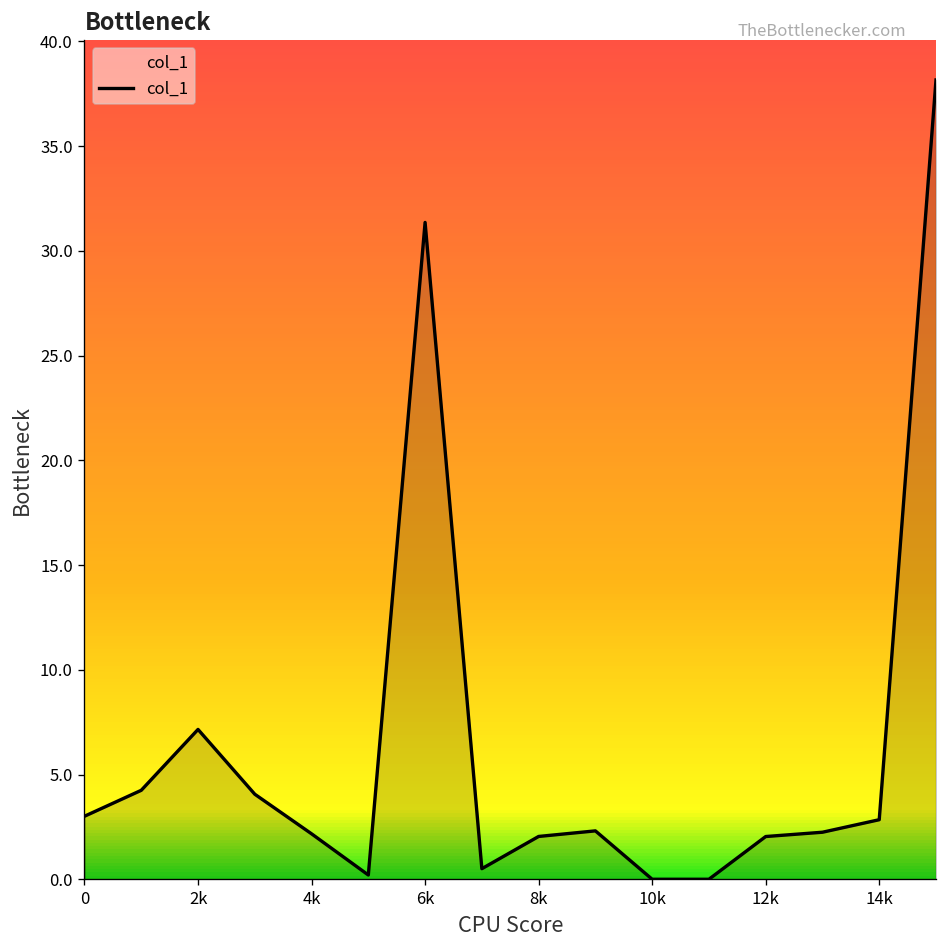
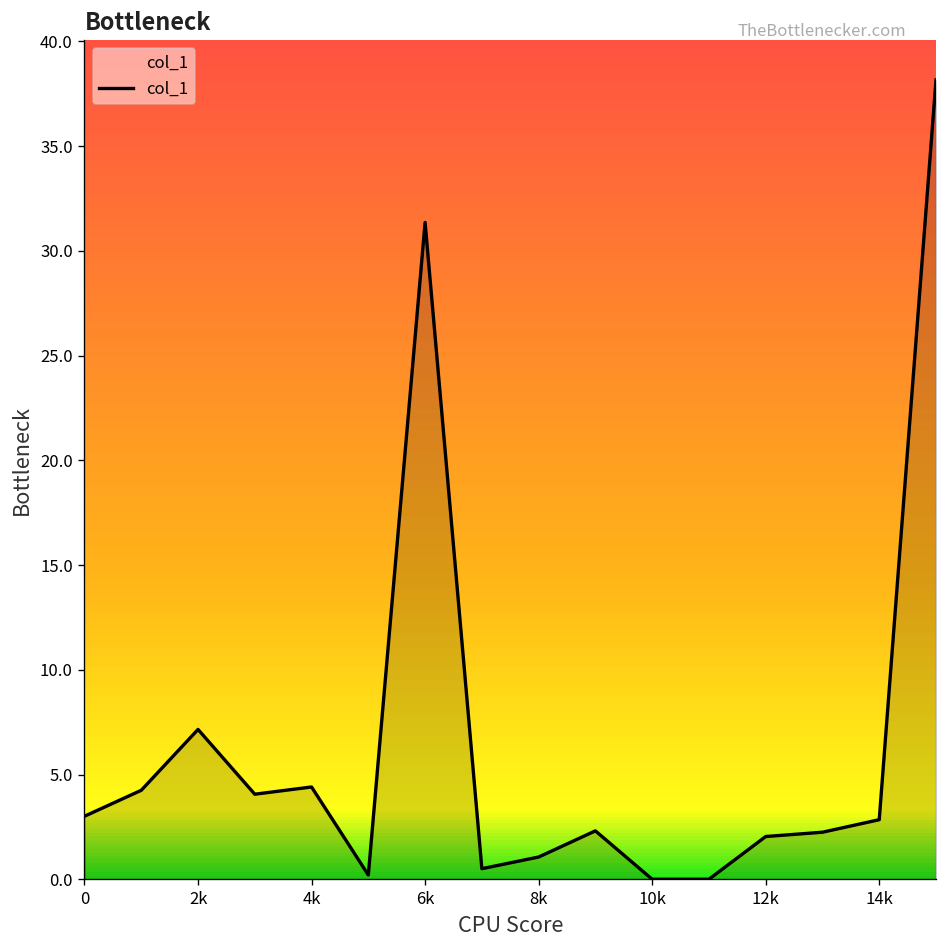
4k: 2.2 -> 4.4
8k: 2.0 -> 1.1
